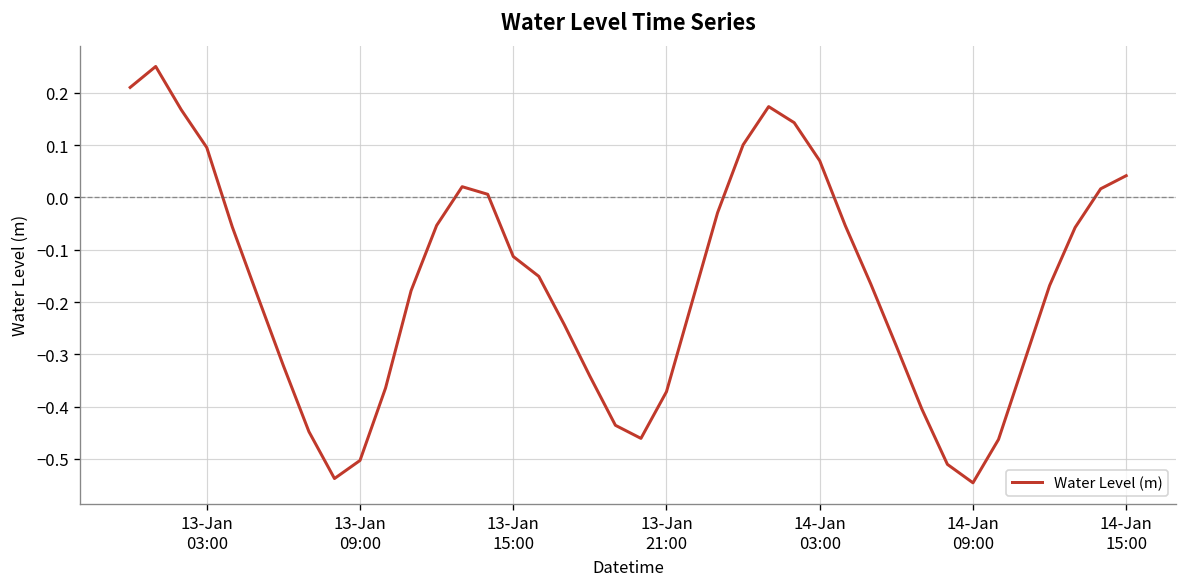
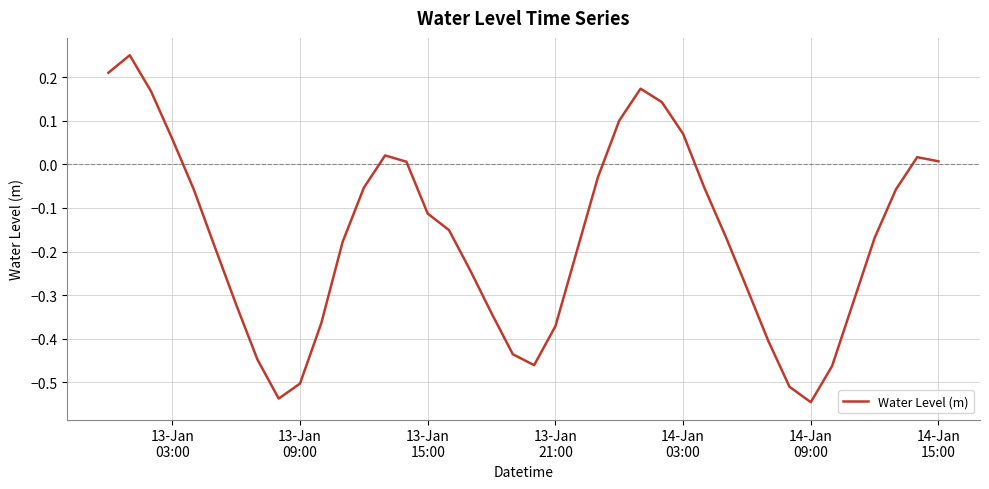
13-Jan 03:00: 0.10 -> 0.06
14-Jan 15:00: 0.04 -> 0.01
